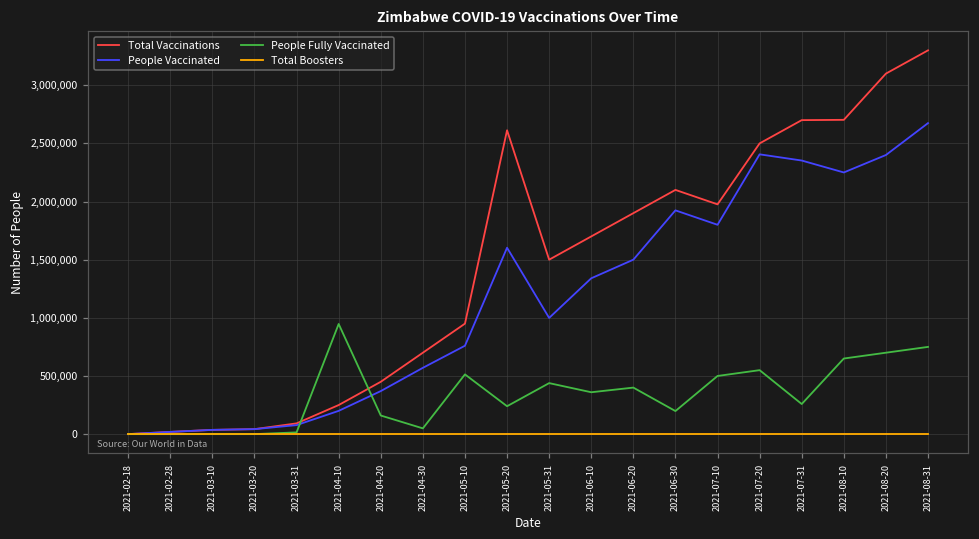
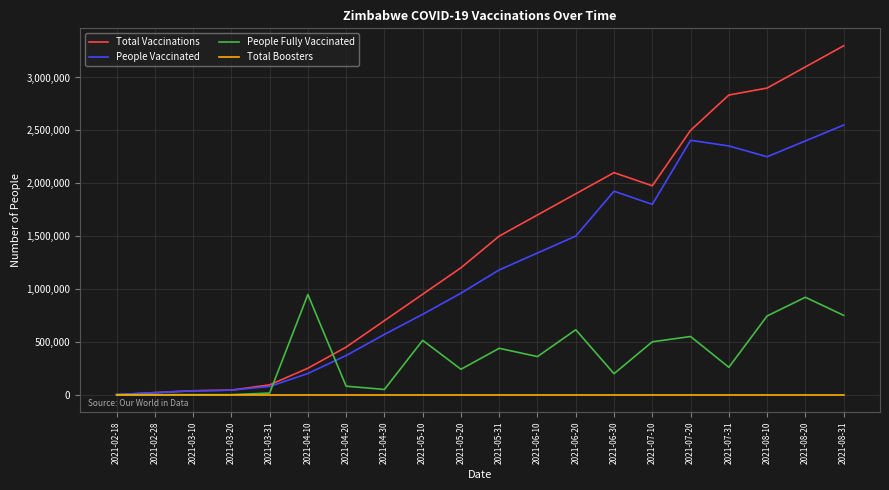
People Fully Vaccinated, 2021-04-20: 160,000 -> 80,000
Total Vaccinations, 2021-05-20: 2,610,000 -> 1,200,000
People Vaccinated, 2021-05-20: 1,600,000 -> 960,000
People Vaccinated, 2021-05-31: 1,000,000 -> 1,180,000
People Fully Vaccinated, 2021-06-20: 400,000 -> 610,000
Total Vaccinations, 2021-07-31: 2,700,000 -> 2,830,000
Total Vaccinations, 2021-08-10: 2,700,000 -> 2,900,000
People Fully Vaccinated, 2021-08-10: 650,000 -> 740,000
People Fully Vaccinated, 2021-08-20: 700,000 -> 920,000
People Vaccinated, 2021-08-31: 2,670,000 -> 2,550,000
